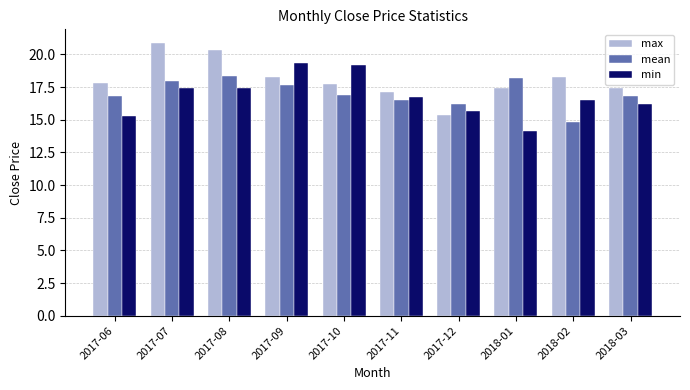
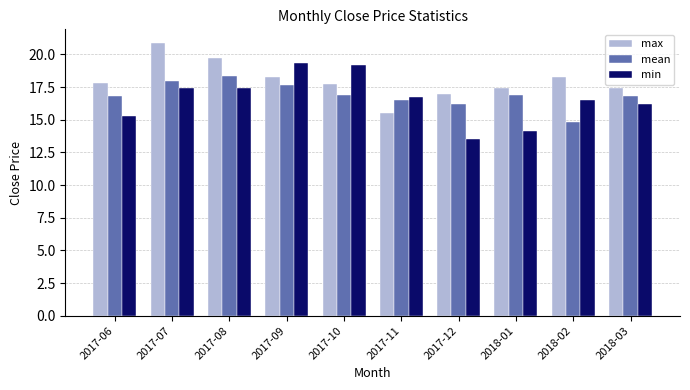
max, 2017-08: 20.4 -> 19.7
max, 2017-11: 17.1 -> 15.5
max, 2017-12: 15.4 -> 17.0
min, 2017-12: 15.7 -> 13.5
mean, 2018-01: 18.2 -> 16.9
